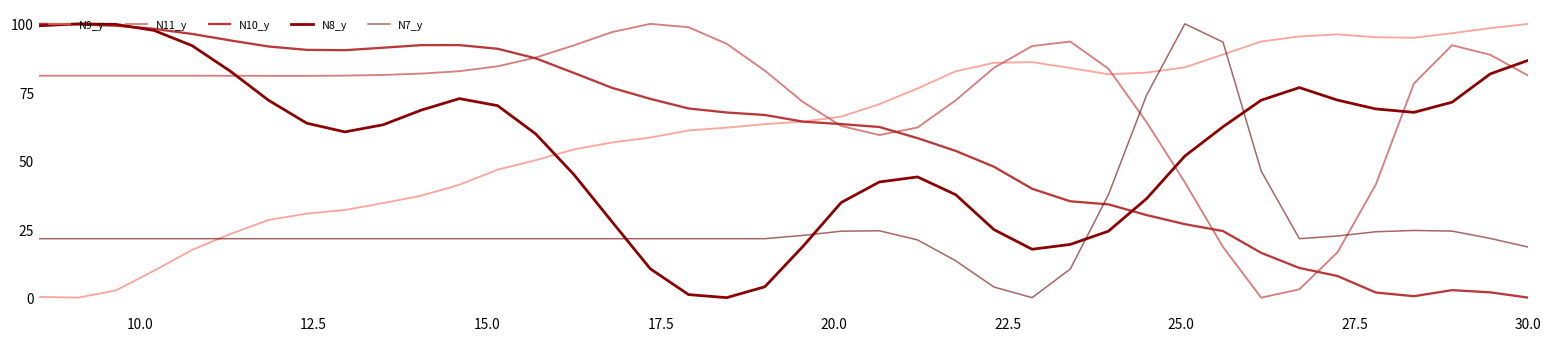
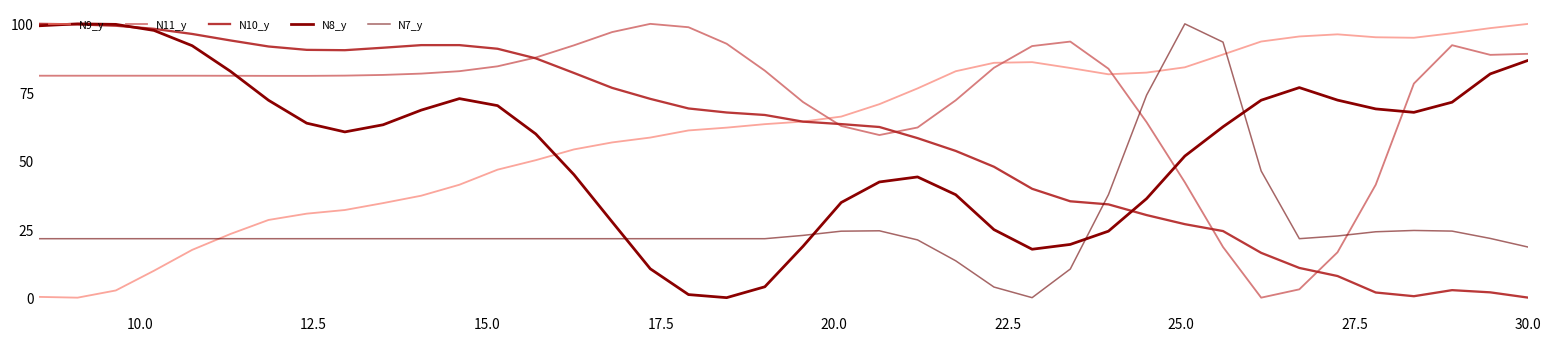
N11_y, 30.0: 81 -> 89
